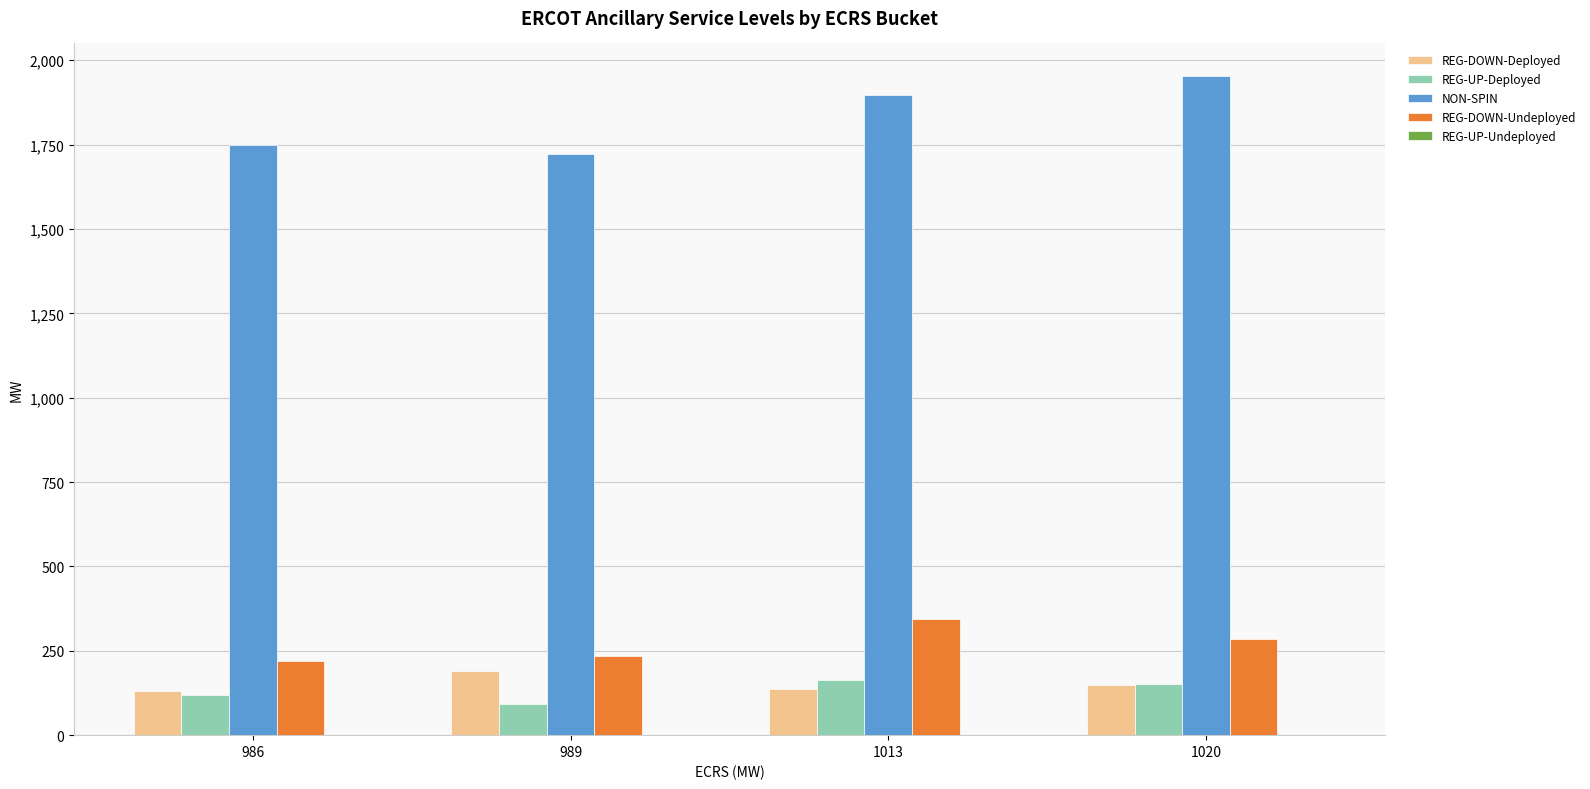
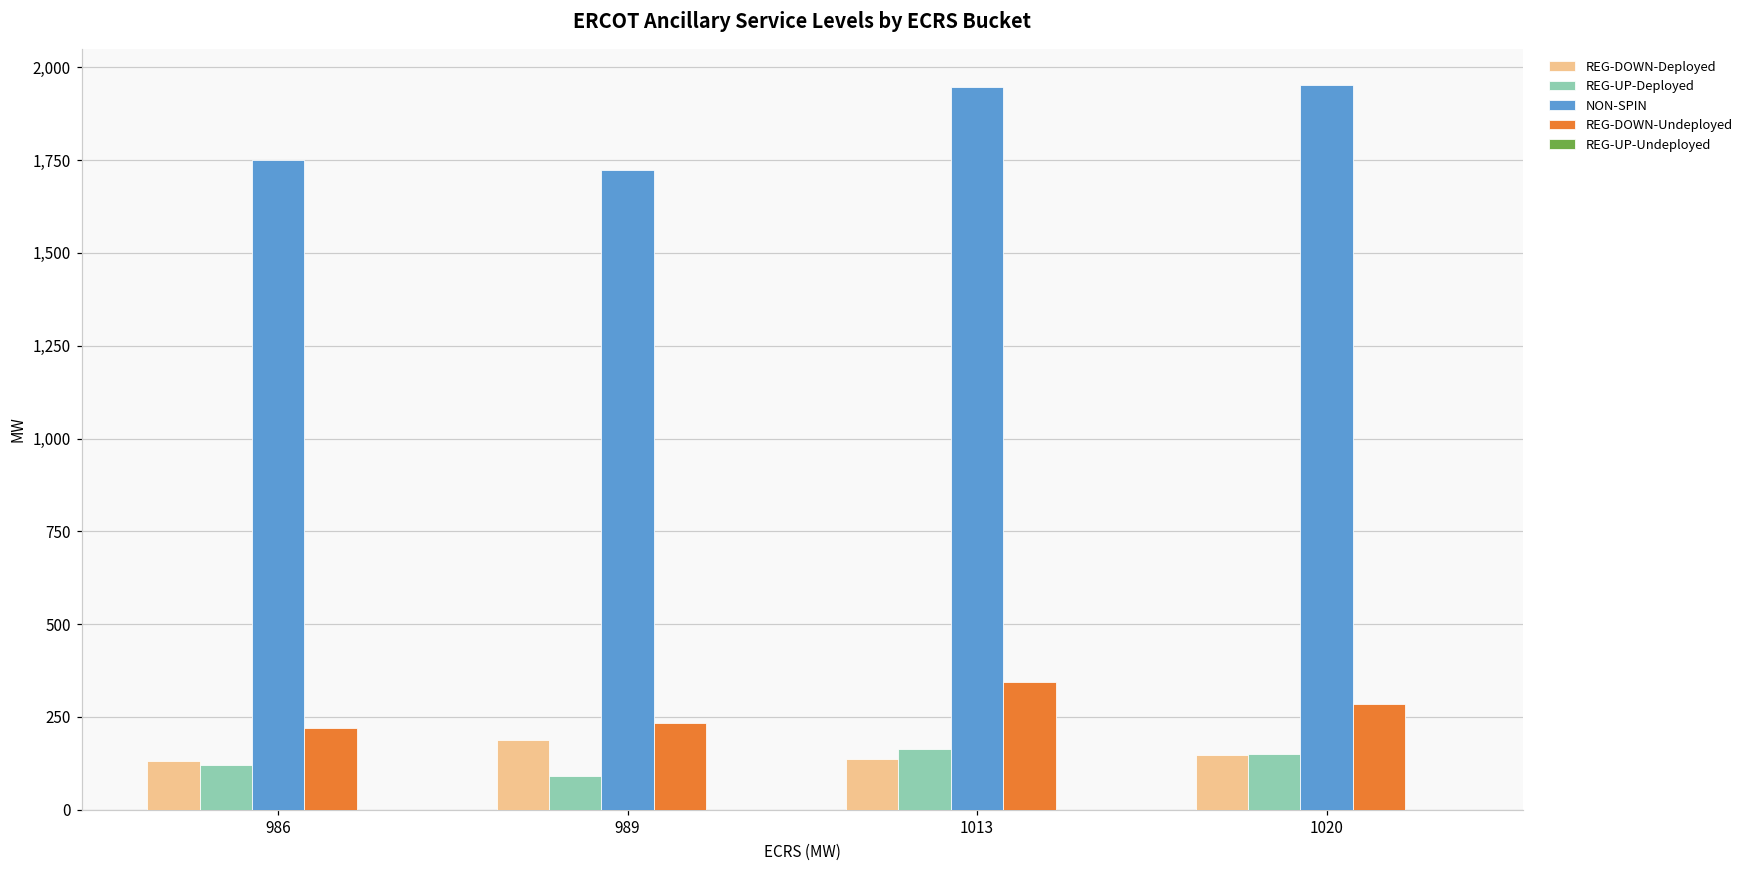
NON-SPIN, 1013: 1,900 -> 1,950
